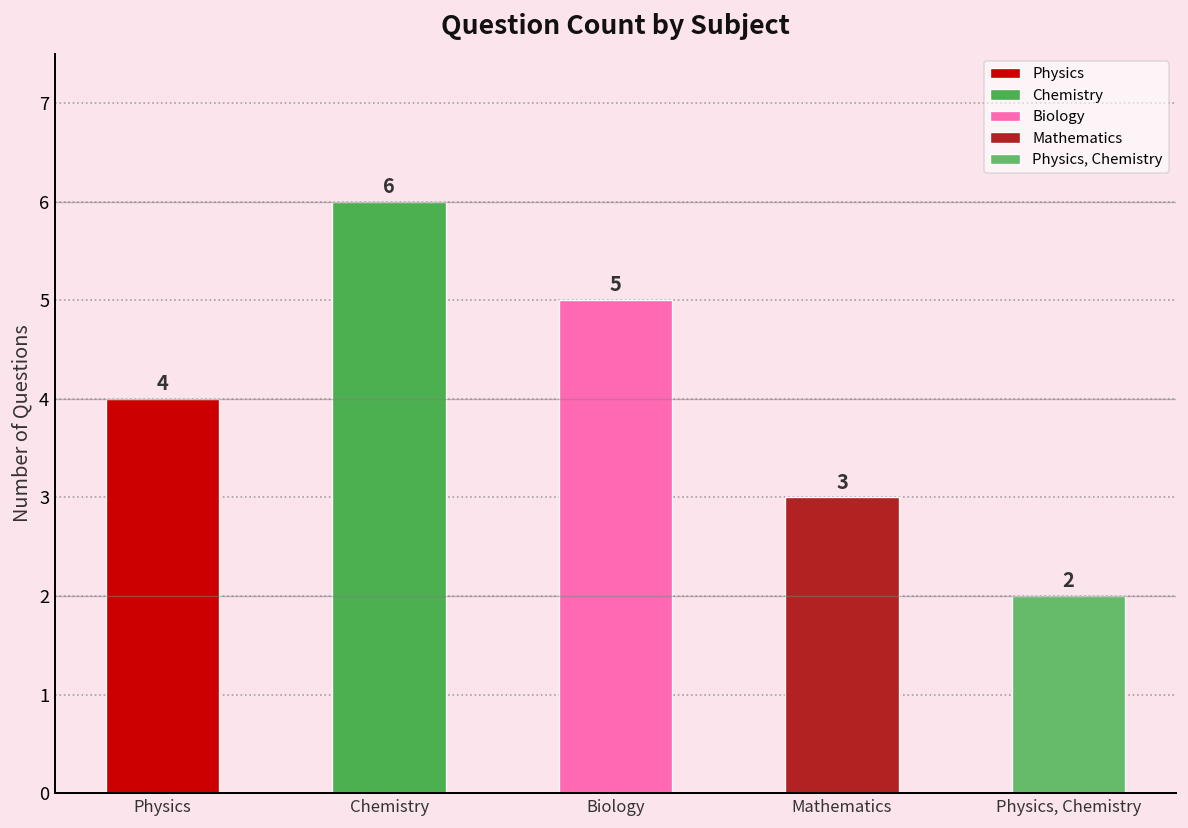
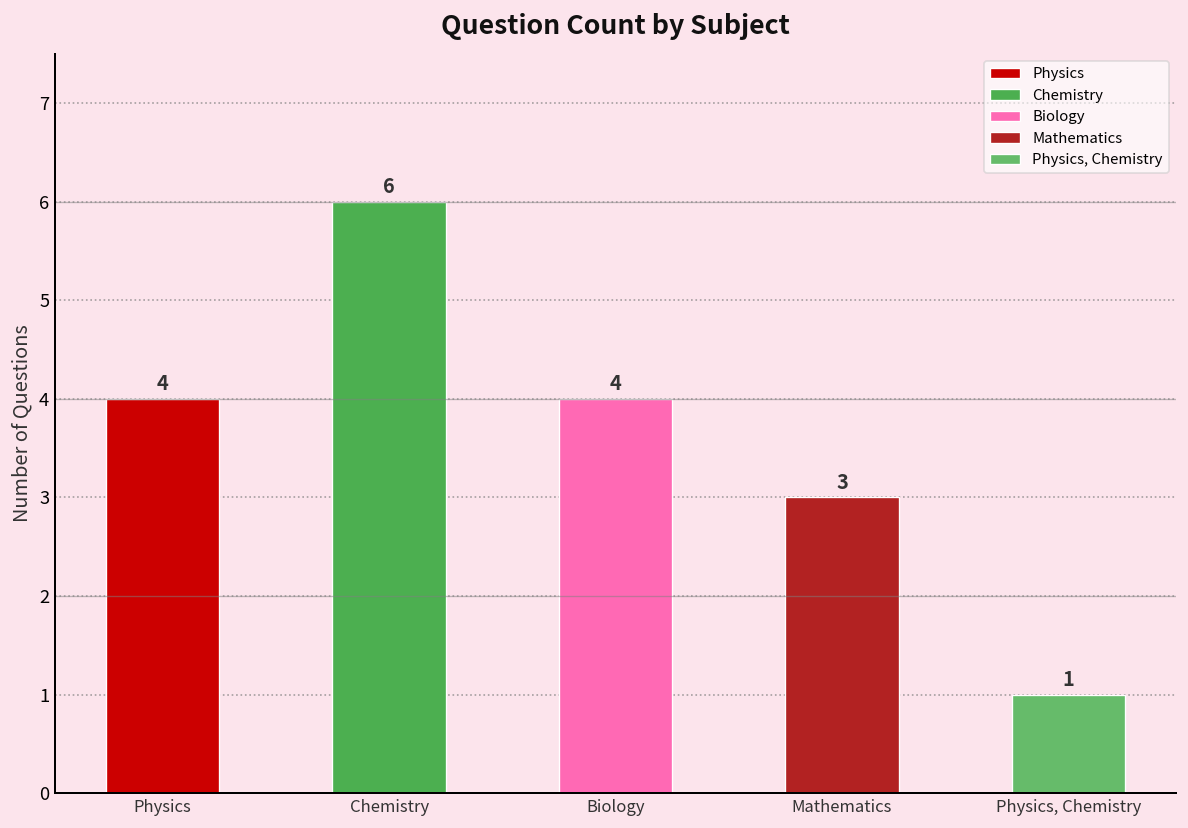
Biology: 5 -> 4
Physics, Chemistry: 2 -> 1
